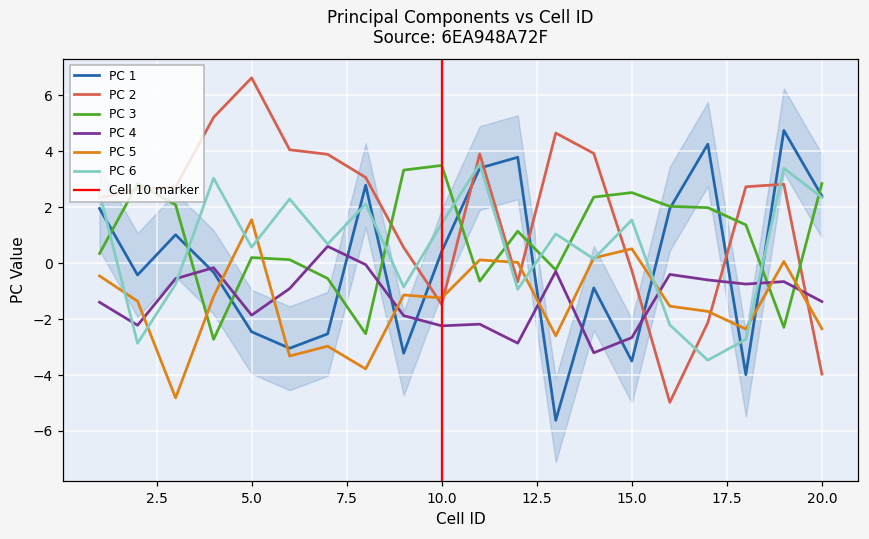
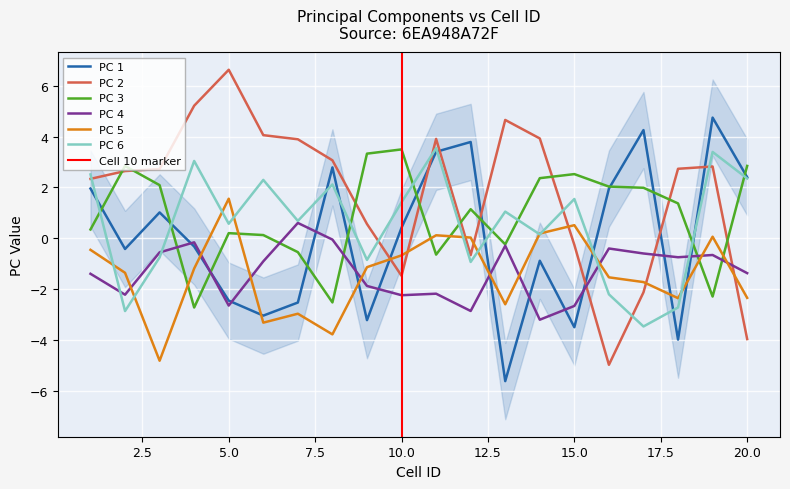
PC 4, 5.0: -1.9 -> -2.6
PC 5, 10.0: -1.2 -> -0.7
